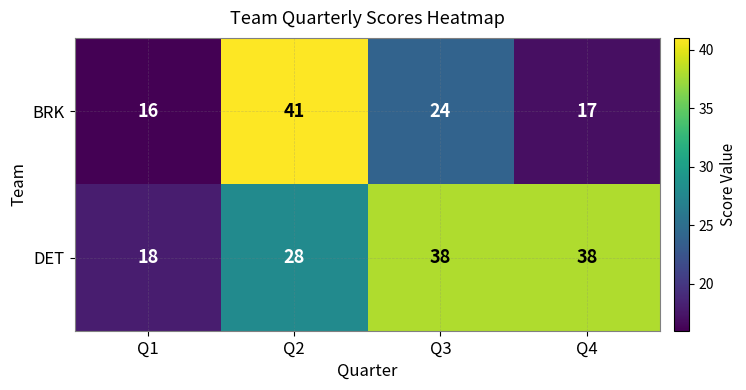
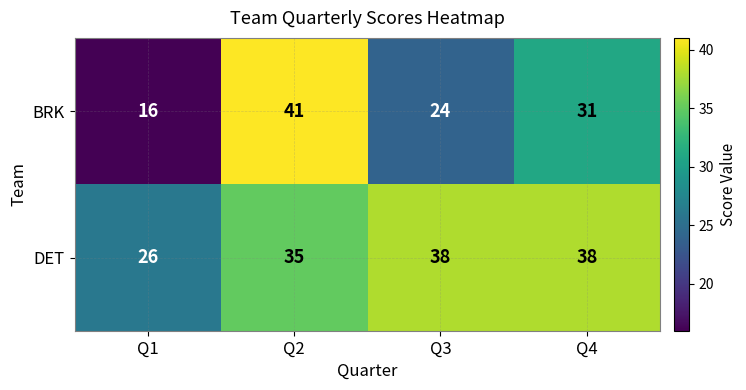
BRK, Q4: 17 -> 31
DET, Q1: 18 -> 26
DET, Q2: 28 -> 35
